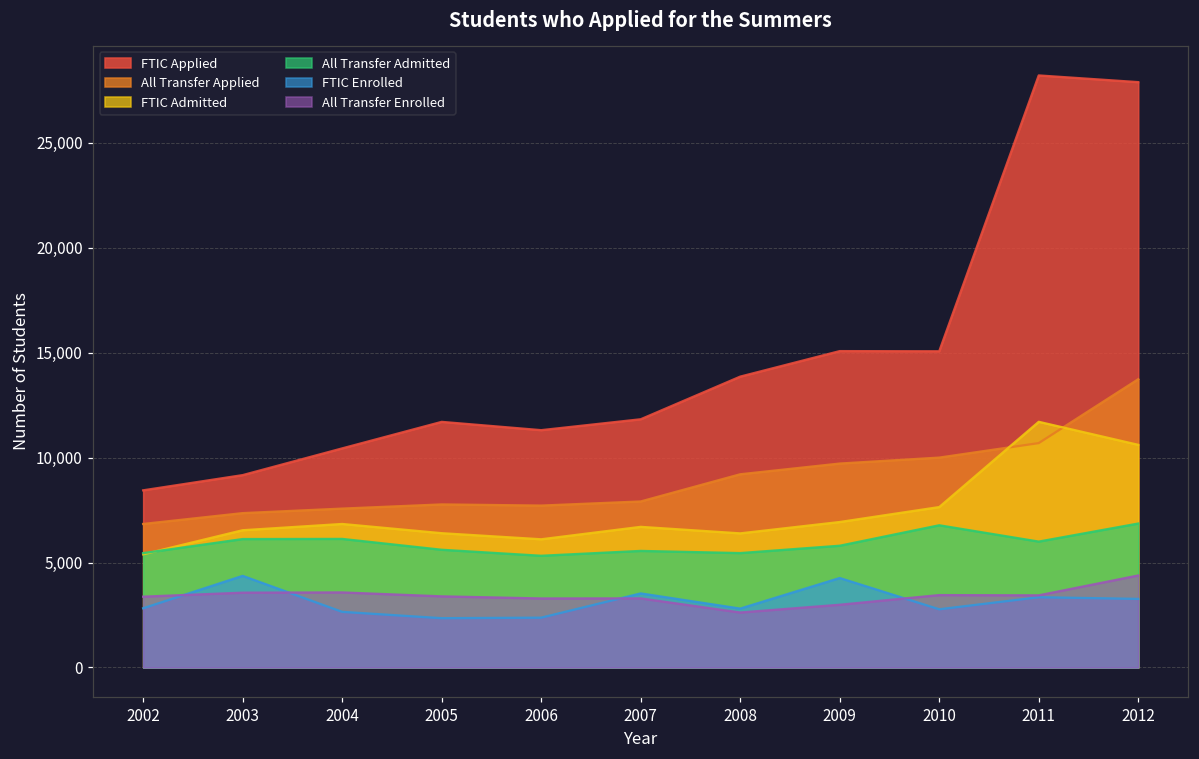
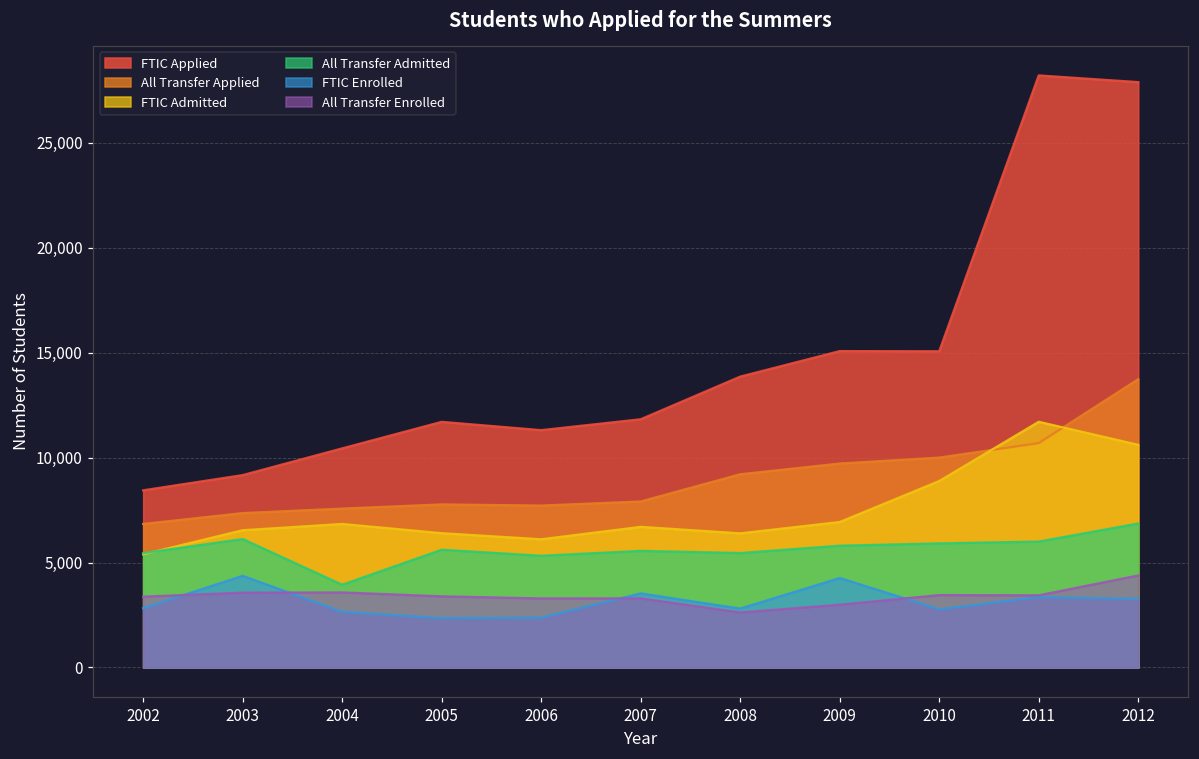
All Transfer Admitted, 2004: 6,100 -> 3,900
FTIC Admitted, 2010: 7,600 -> 8,900
All Transfer Admitted, 2010: 6,800 -> 5,900
